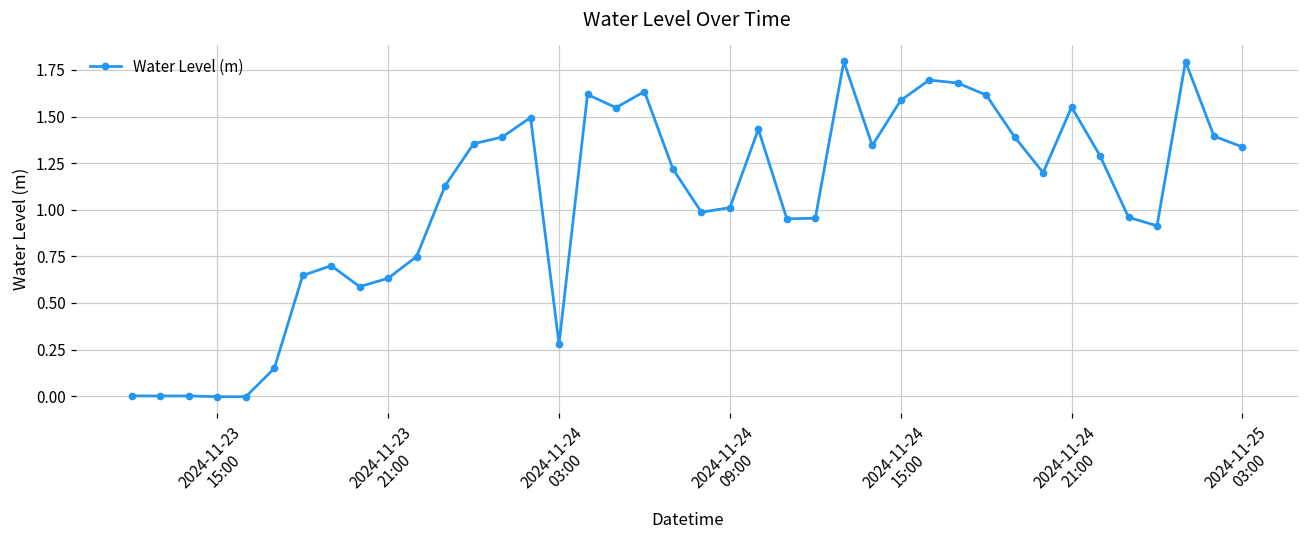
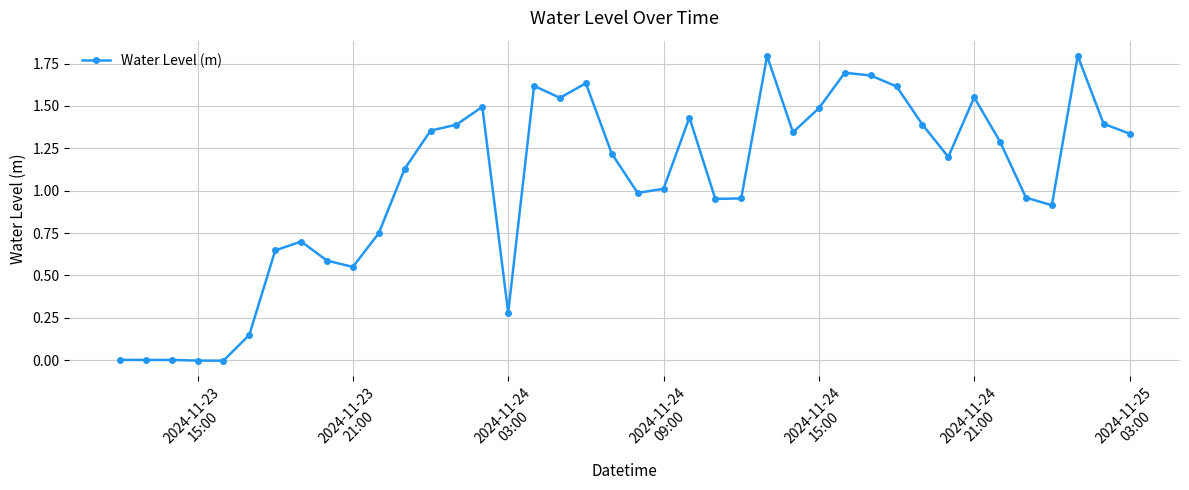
2024-11-23 21:00: 0.63 -> 0.55
2024-11-24 15:00: 1.59 -> 1.49
